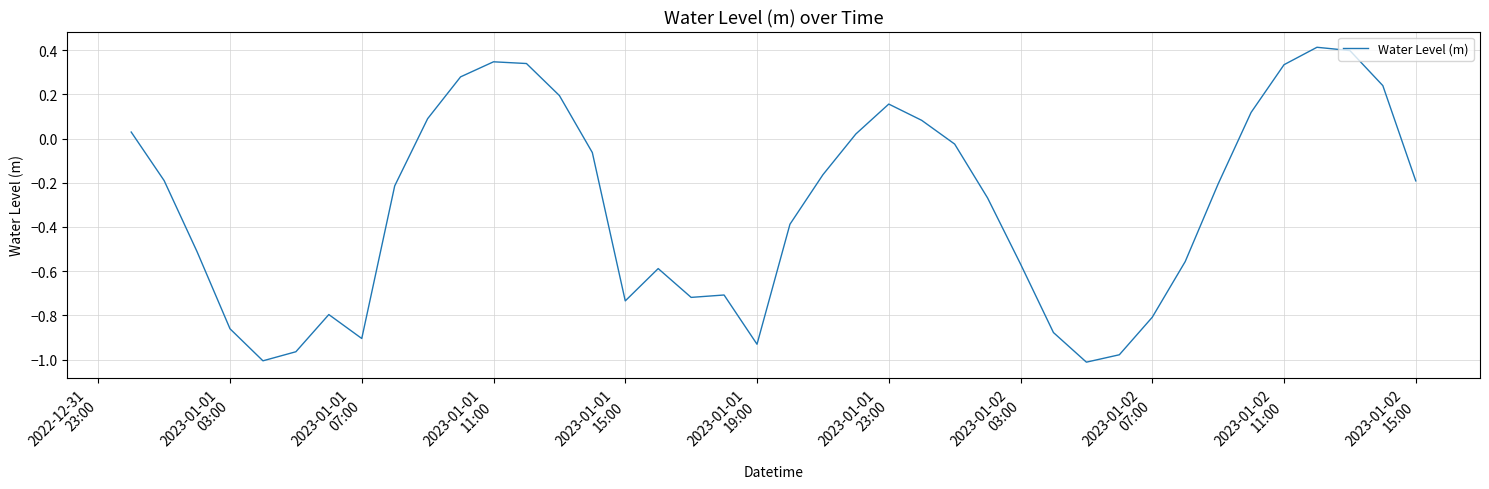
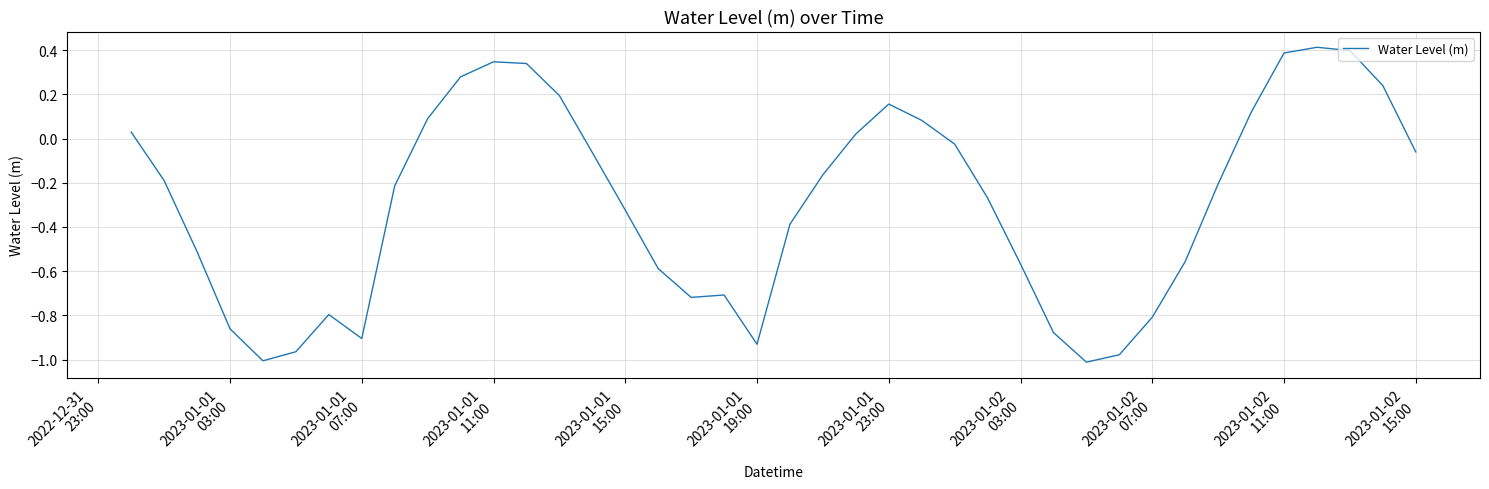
2023-01-01 15:00: -0.73 -> -0.32
2023-01-02 11:00: 0.33 -> 0.39
2023-01-02 15:00: -0.19 -> -0.06
